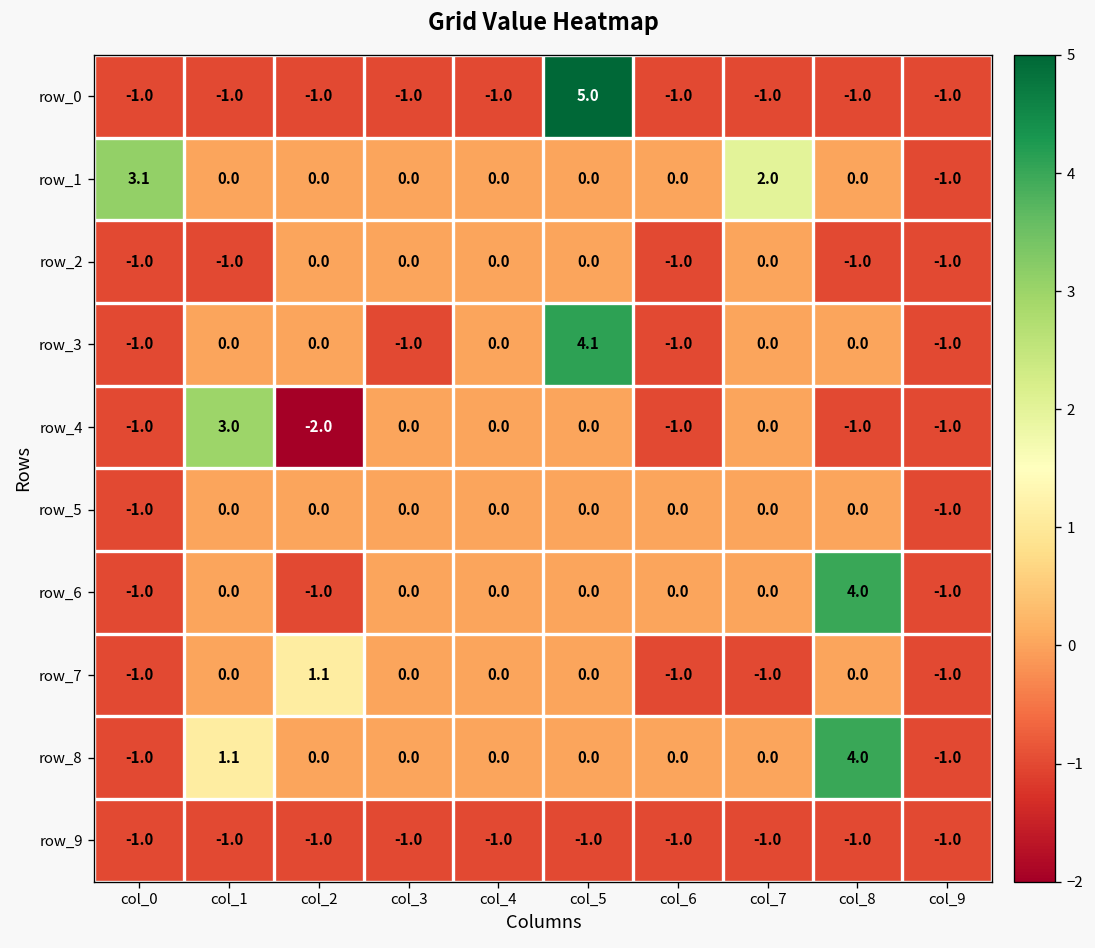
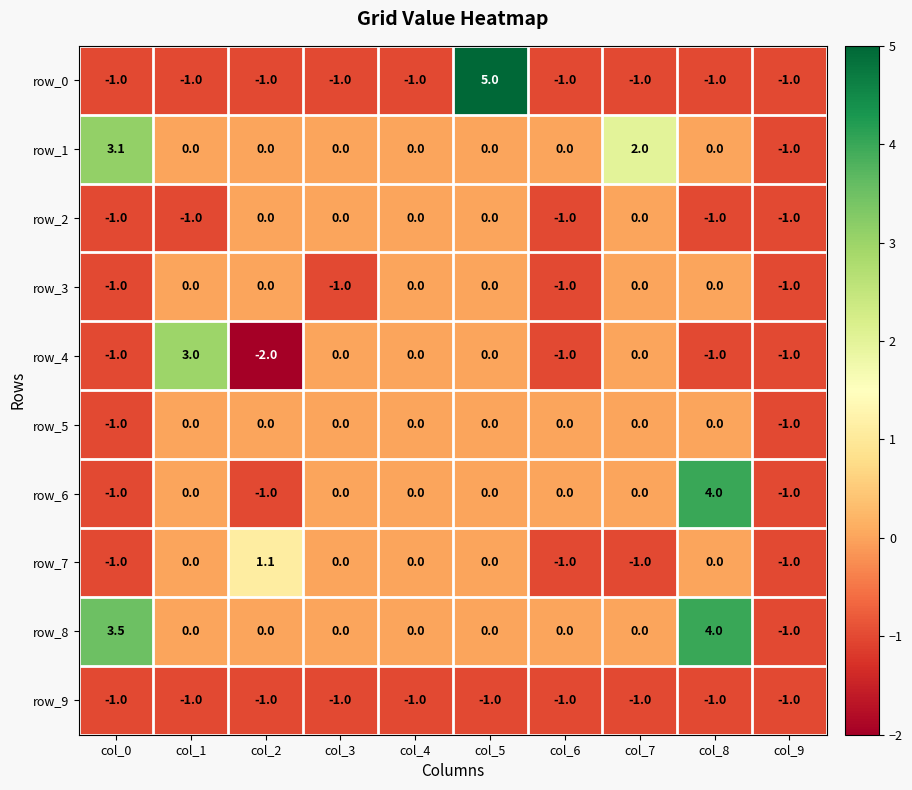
row_3, col_5: 4.1 -> 0.0
row_8, col_0: -1.0 -> 3.5
row_8, col_1: 1.1 -> 0.0
